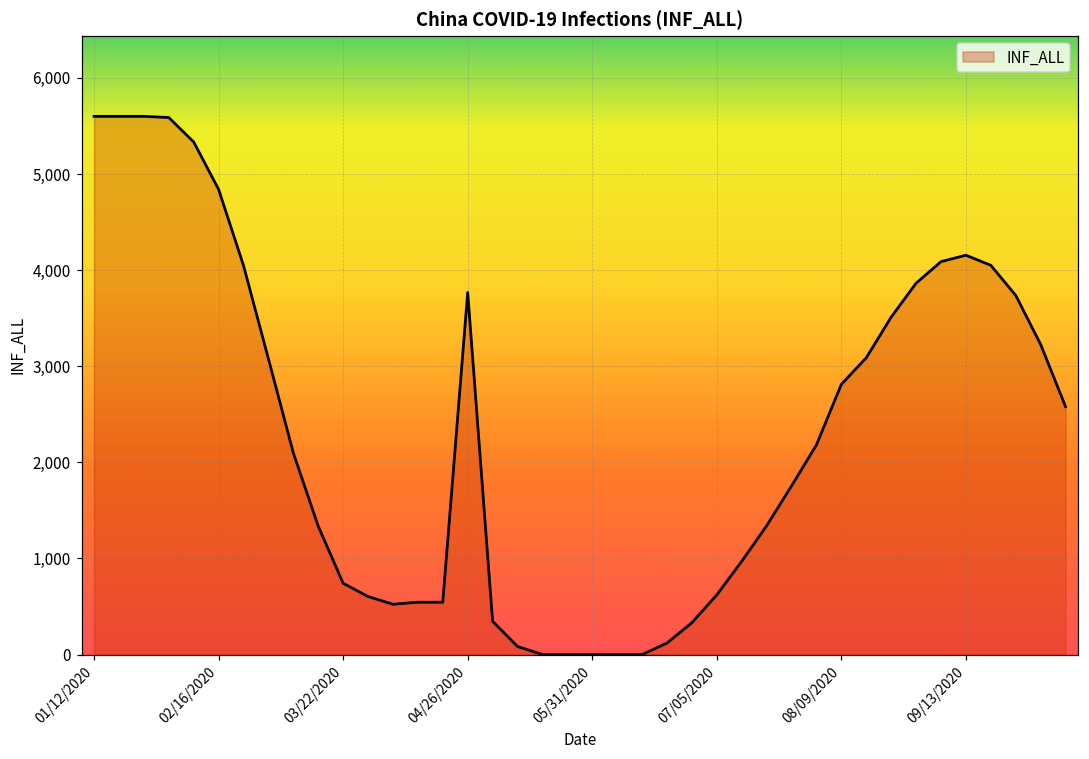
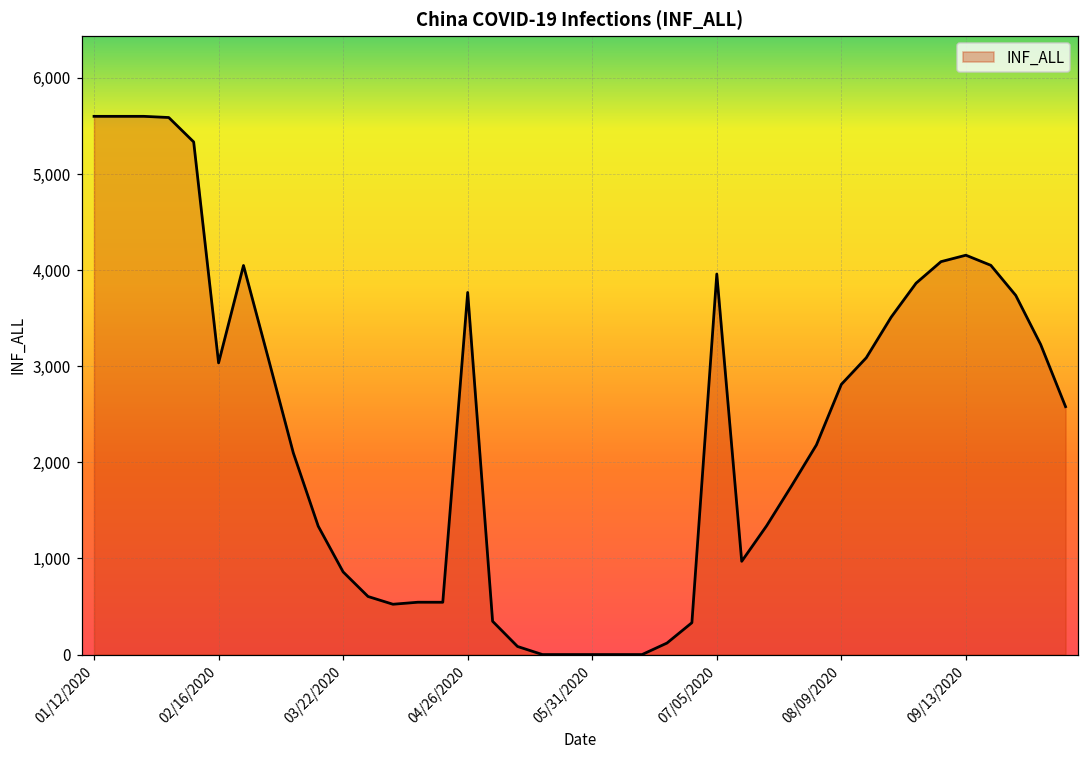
02/16/2020: 4,800 -> 3,000
03/22/2020: 700 -> 900
07/05/2020: 600 -> 4,000
